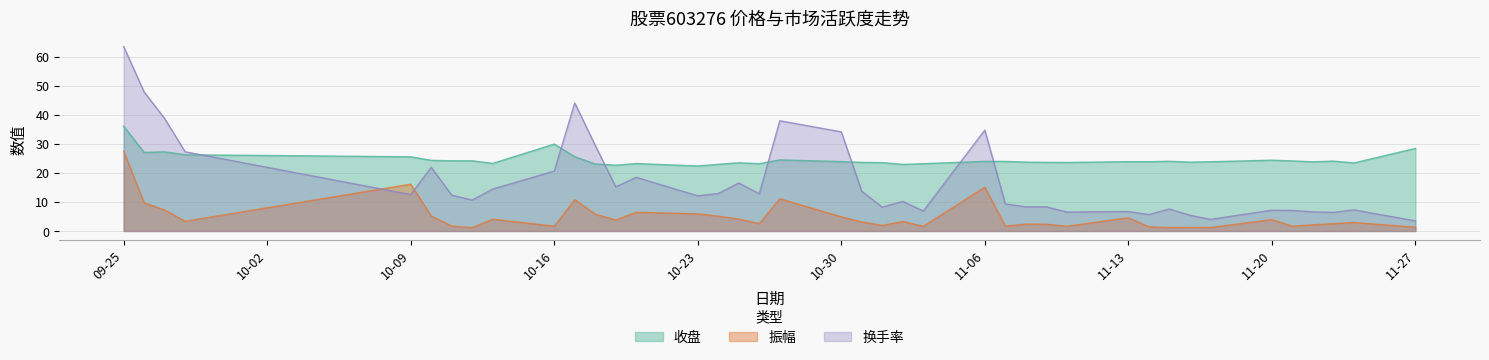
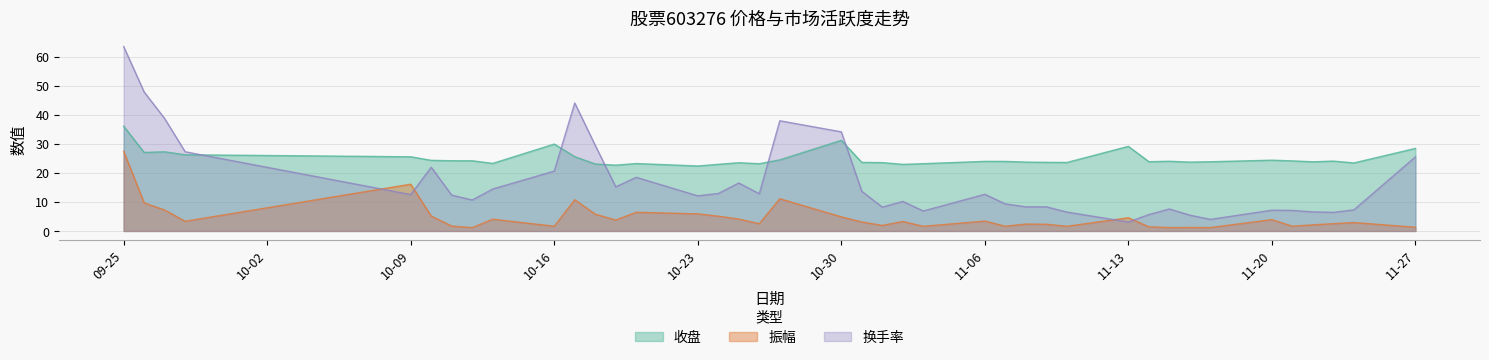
收盘, 10-30: 24 -> 31
振幅, 11-06: 15 -> 3
换手率, 11-06: 35 -> 13
收盘, 11-13: 24 -> 29
换手率, 11-13: 7 -> 3
换手率, 11-27: 3 -> 26
